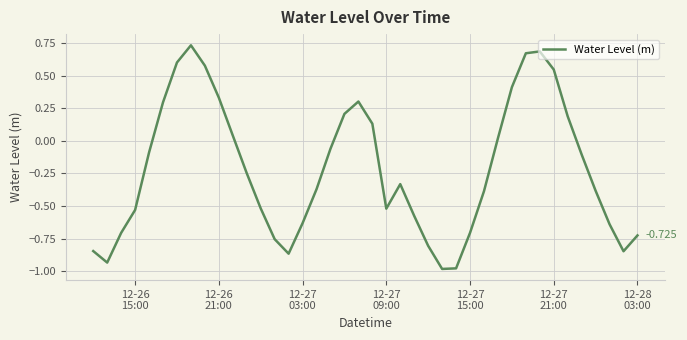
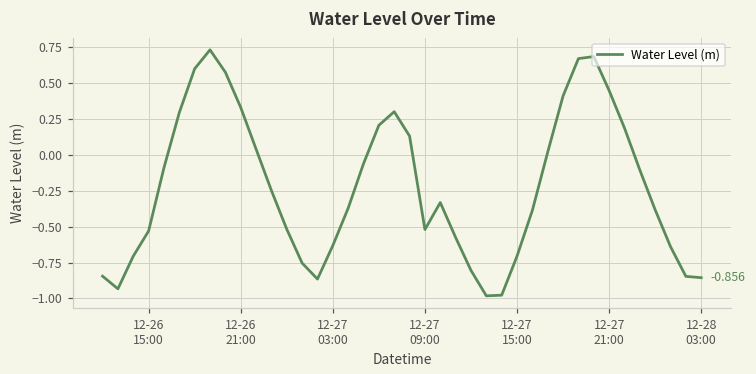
12-27 21:00: 0.55 -> 0.45
12-28 03:00: -0.725 -> -0.856
